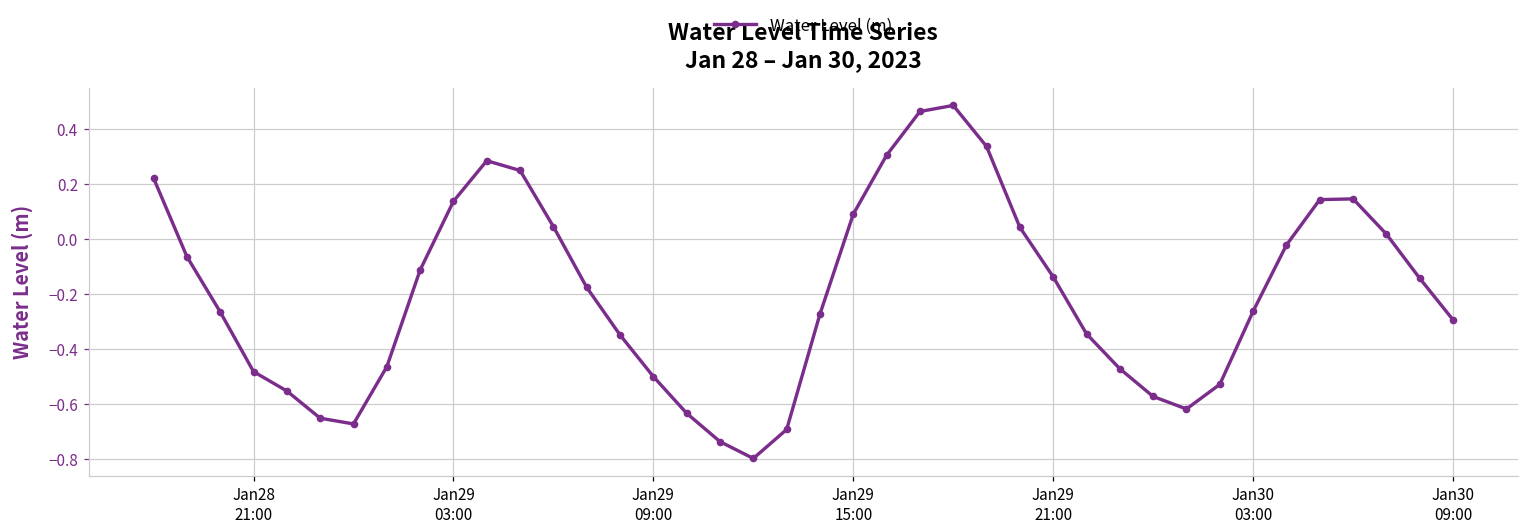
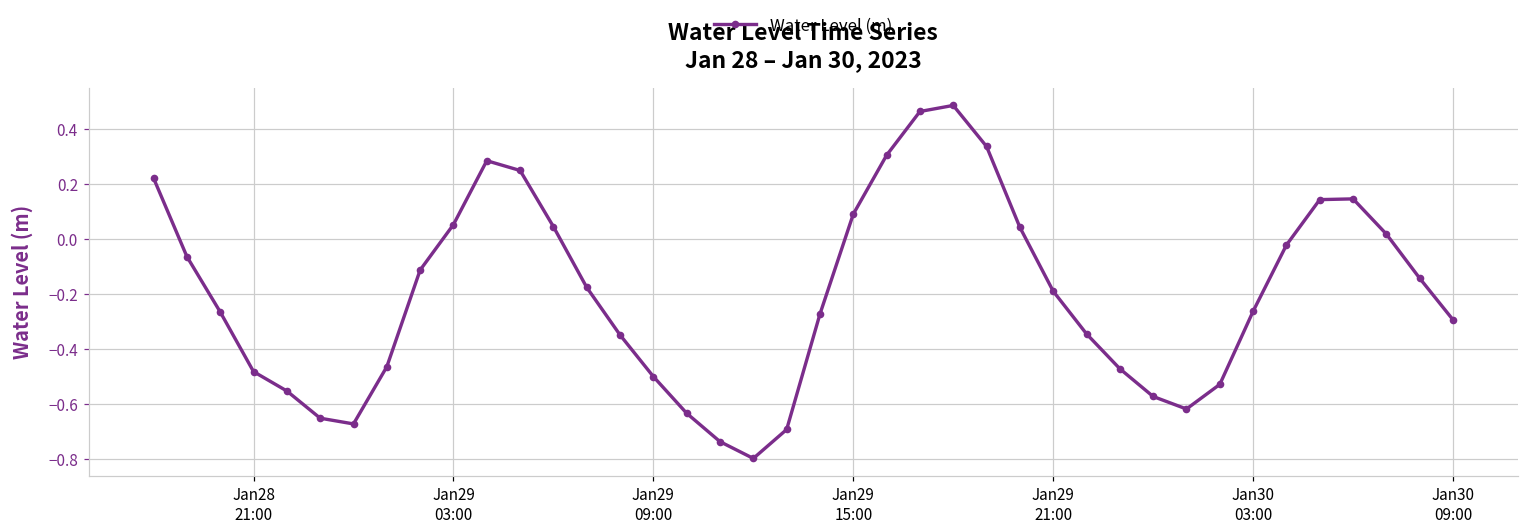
Jan29 03:00: 0.14 -> 0.05
Jan29 21:00: -0.14 -> -0.19
